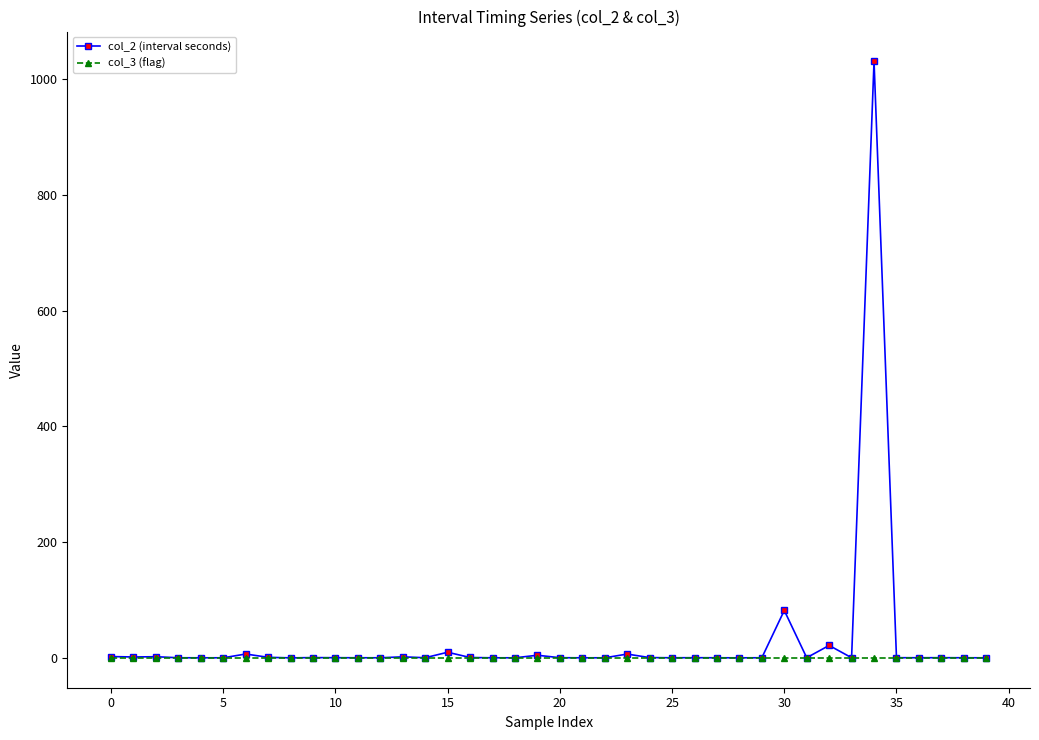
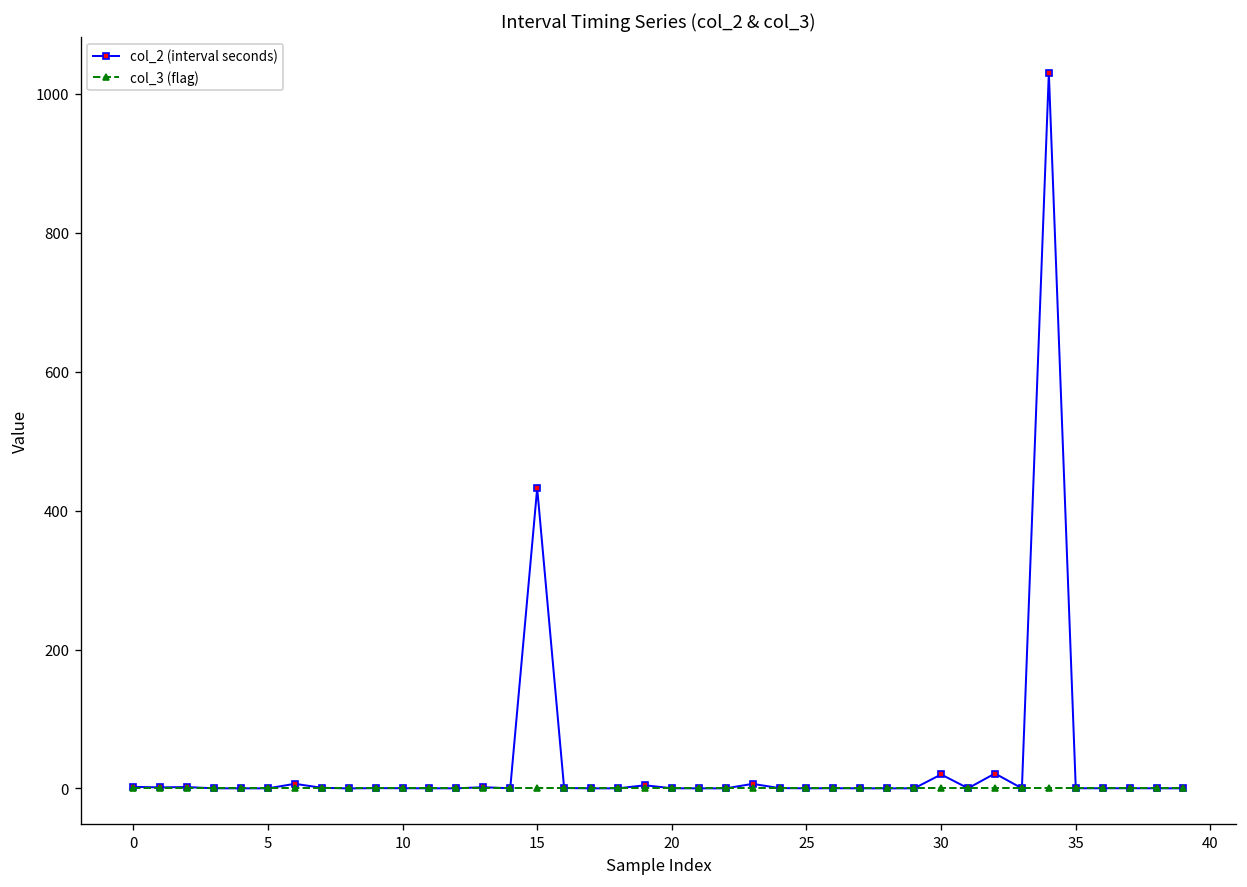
col_2 (interval seconds), 15: 10 -> 430
col_2 (interval seconds), 30: 80 -> 20
